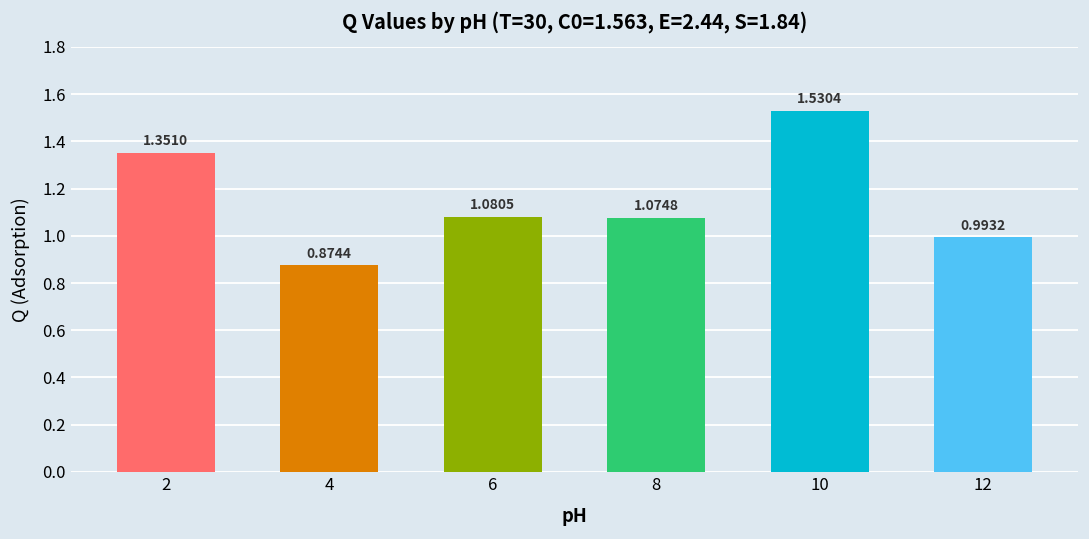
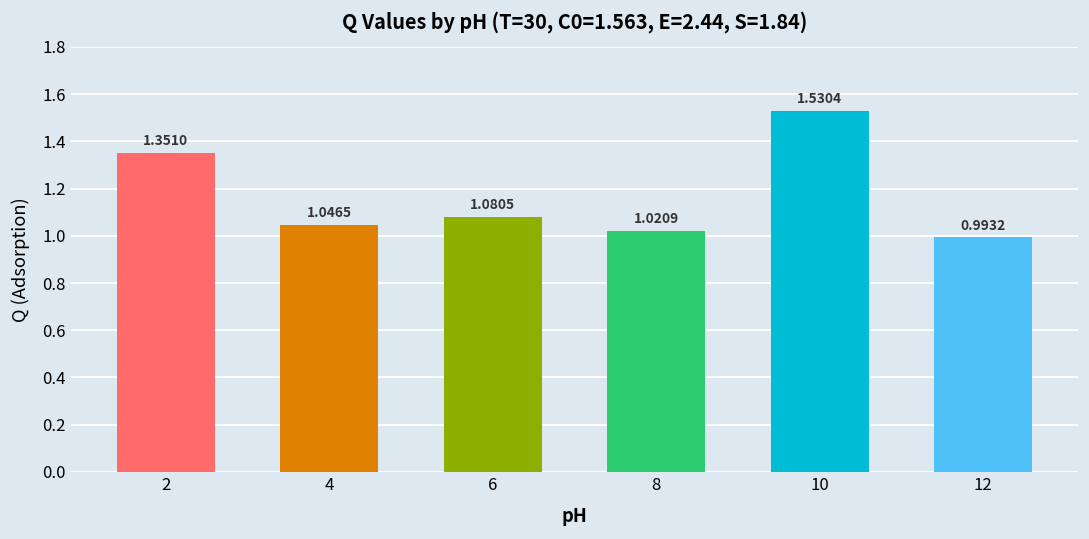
4: 0.8744 -> 1.0465
8: 1.0748 -> 1.0209
